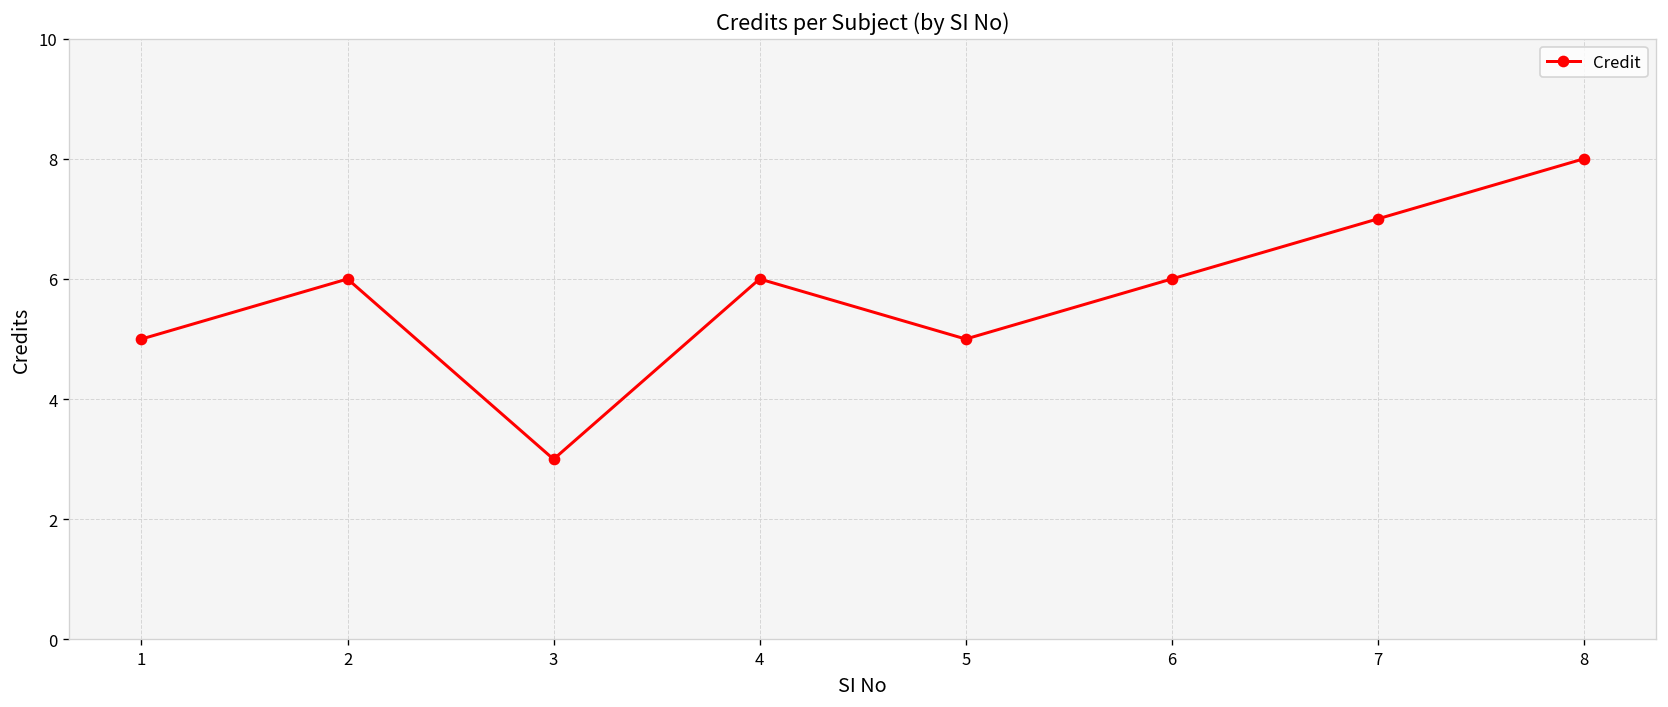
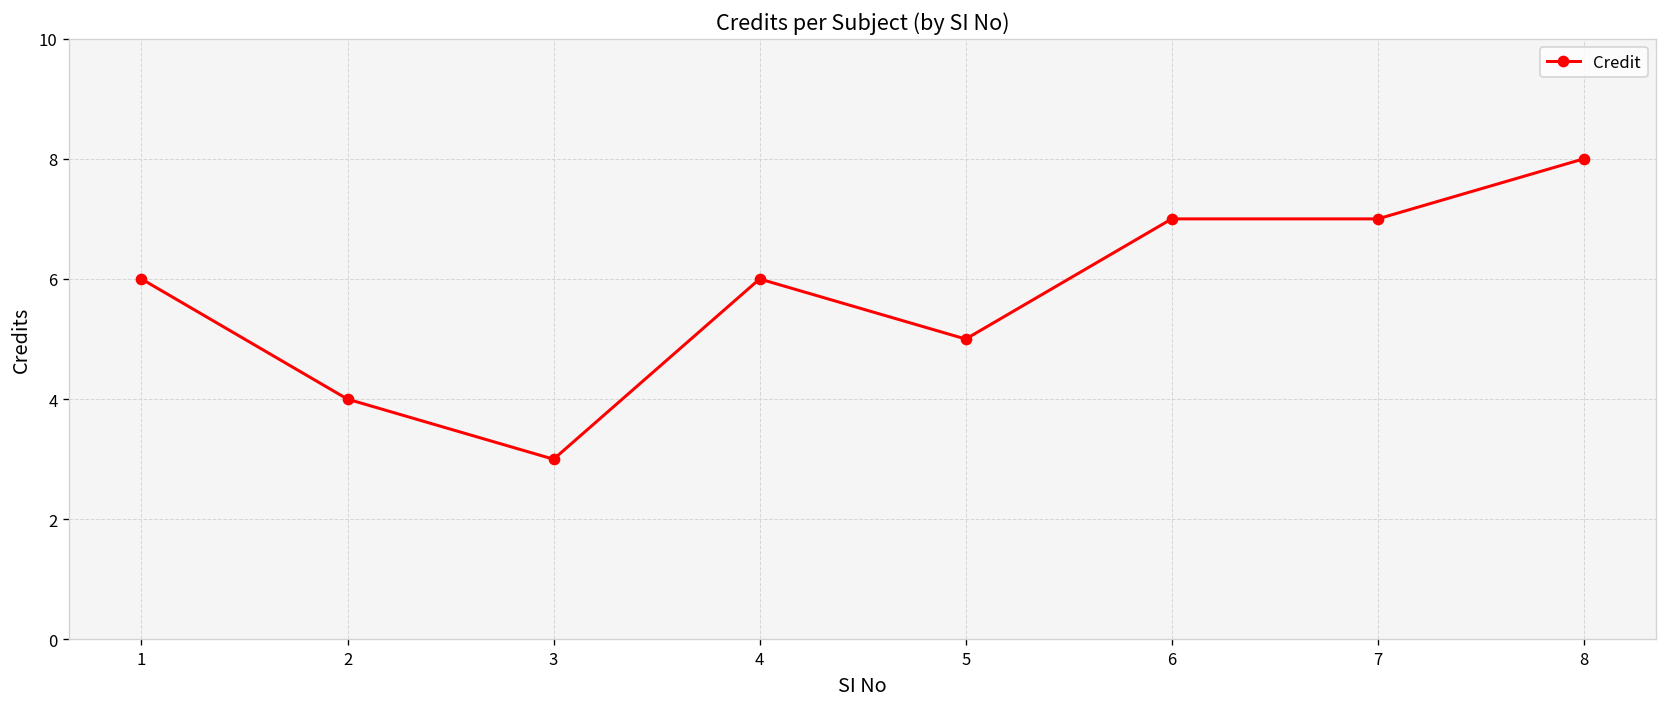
1: 5 -> 6
2: 6 -> 4
6: 6 -> 7
